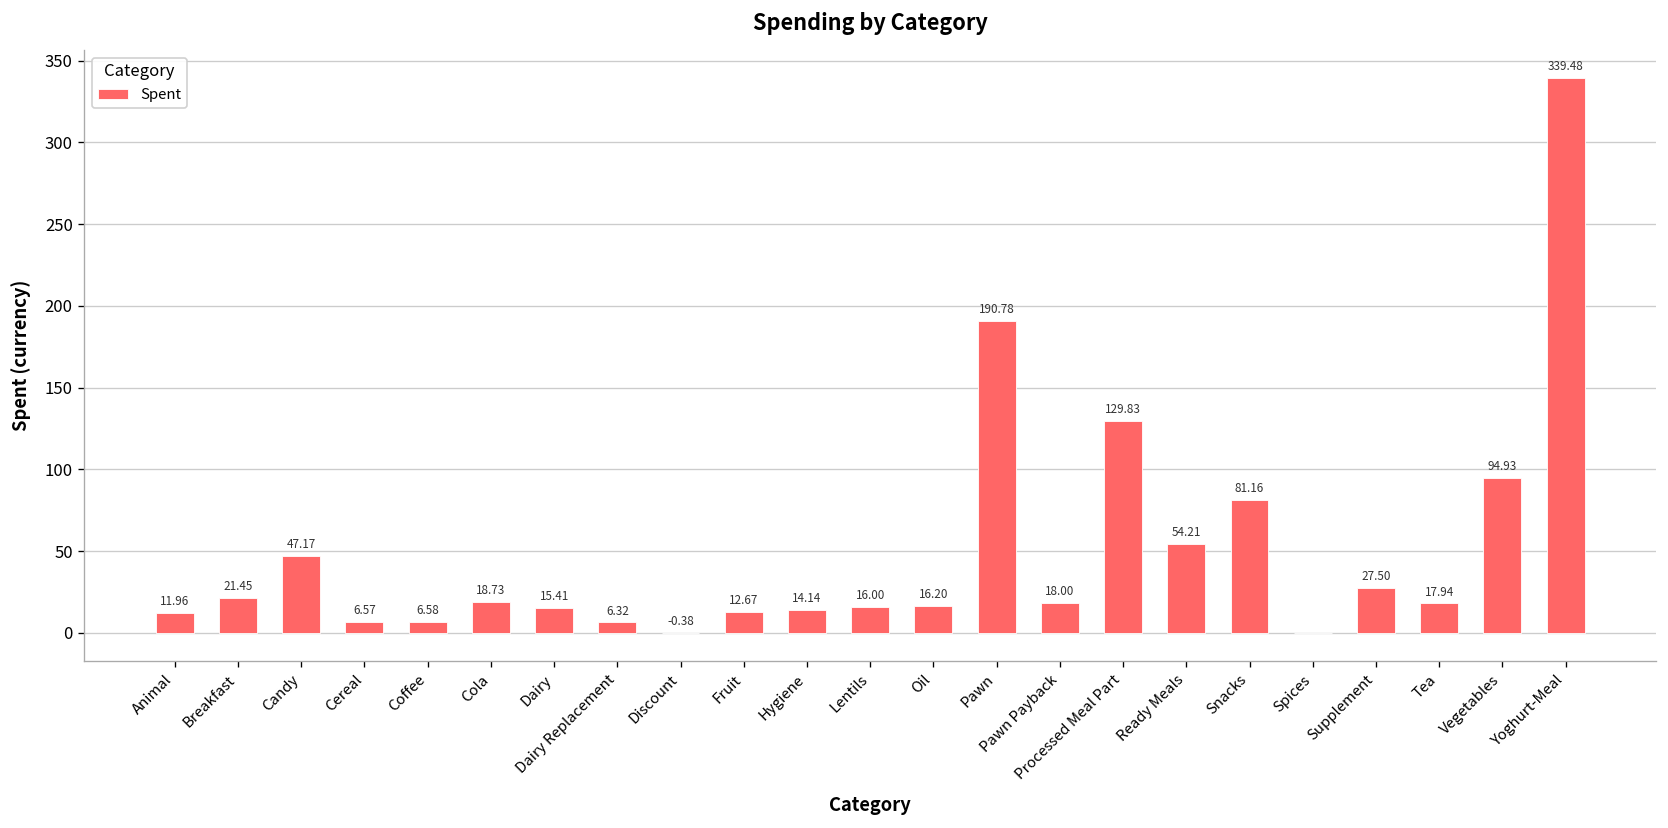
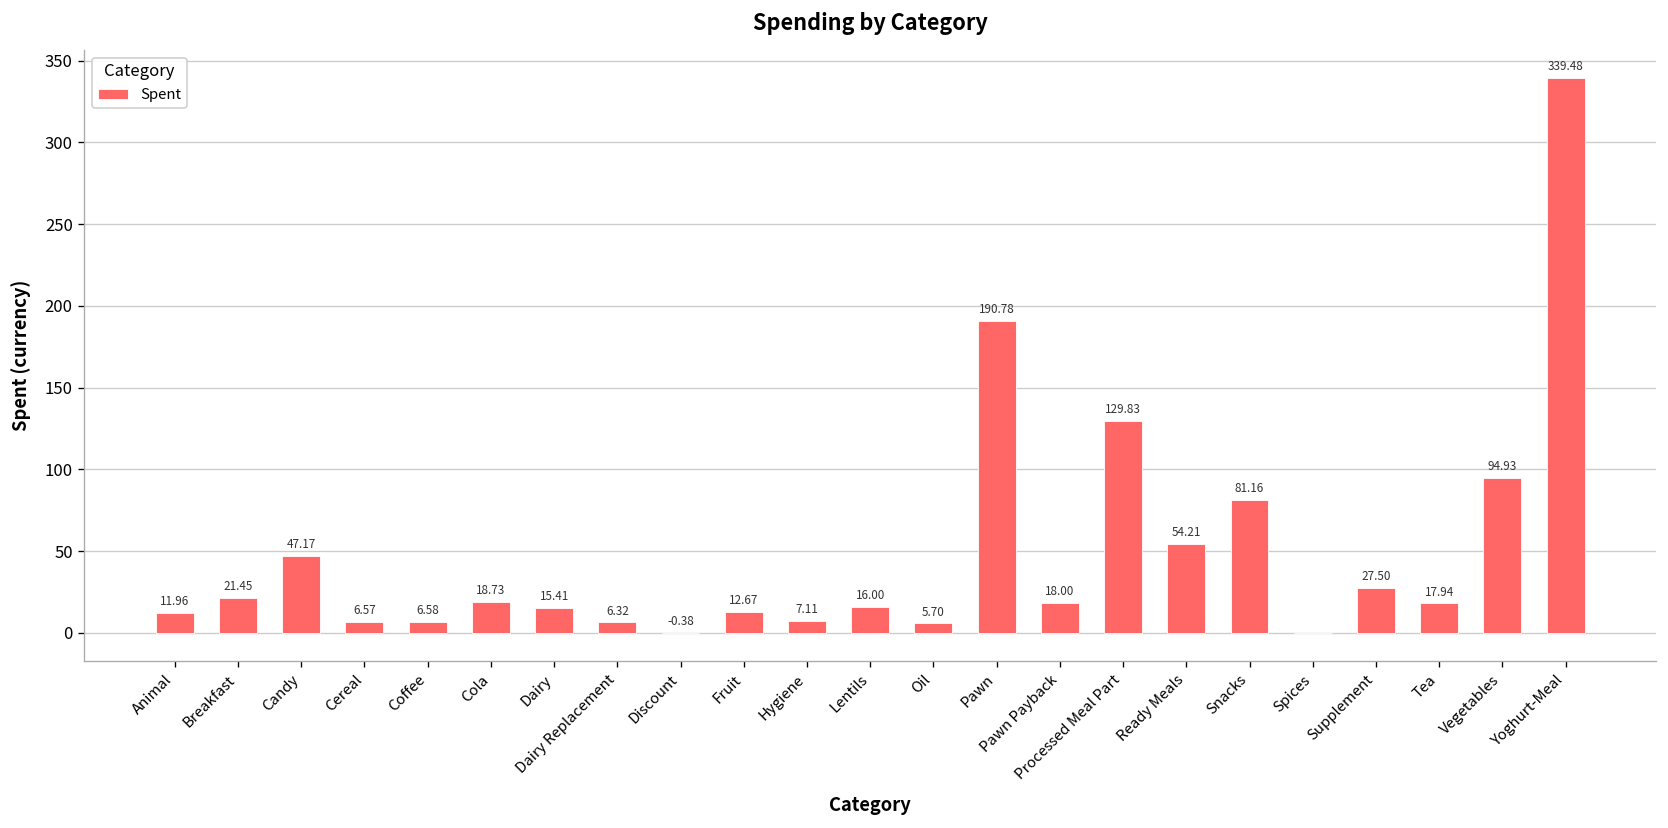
Hygiene: 14.14 -> 7.11
Oil: 16.20 -> 5.70
